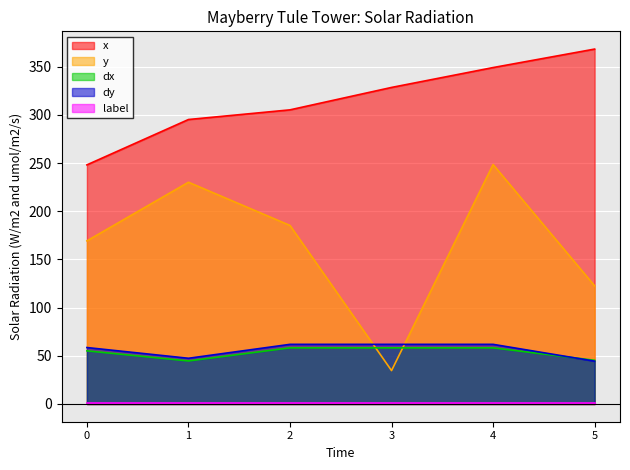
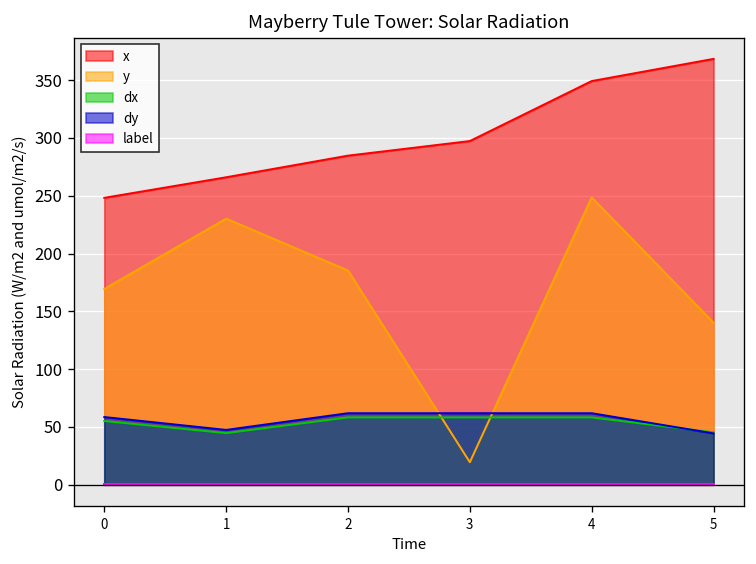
x, 1: 300 -> 270
x, 2: 310 -> 280
x, 3: 330 -> 300
y, 3: 30 -> 20
y, 5: 120 -> 140
